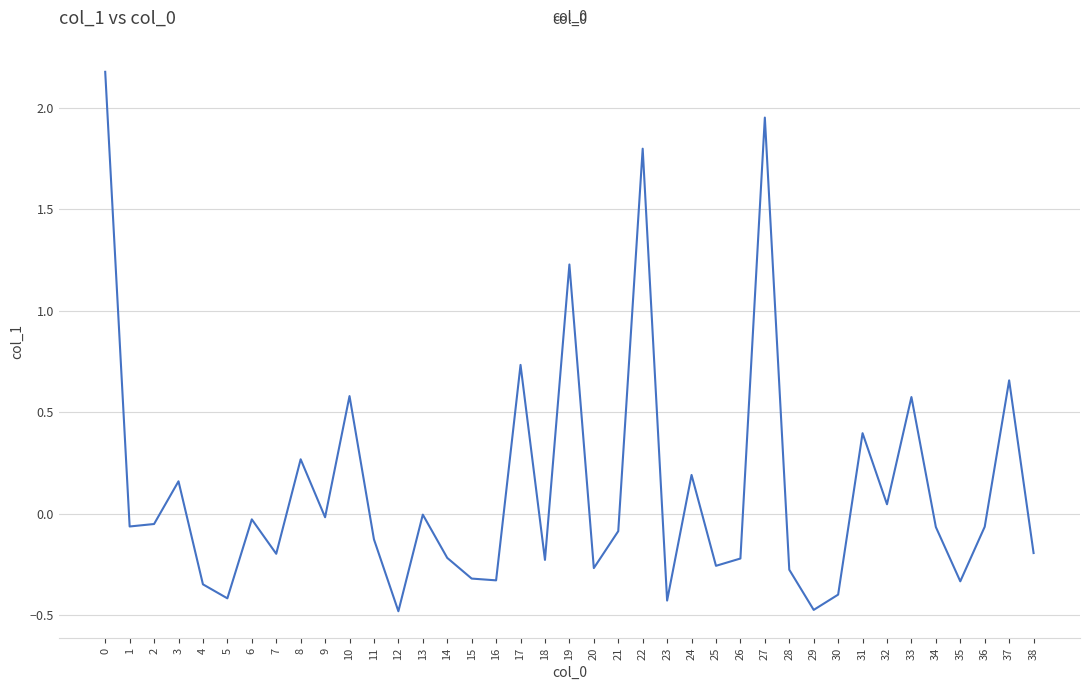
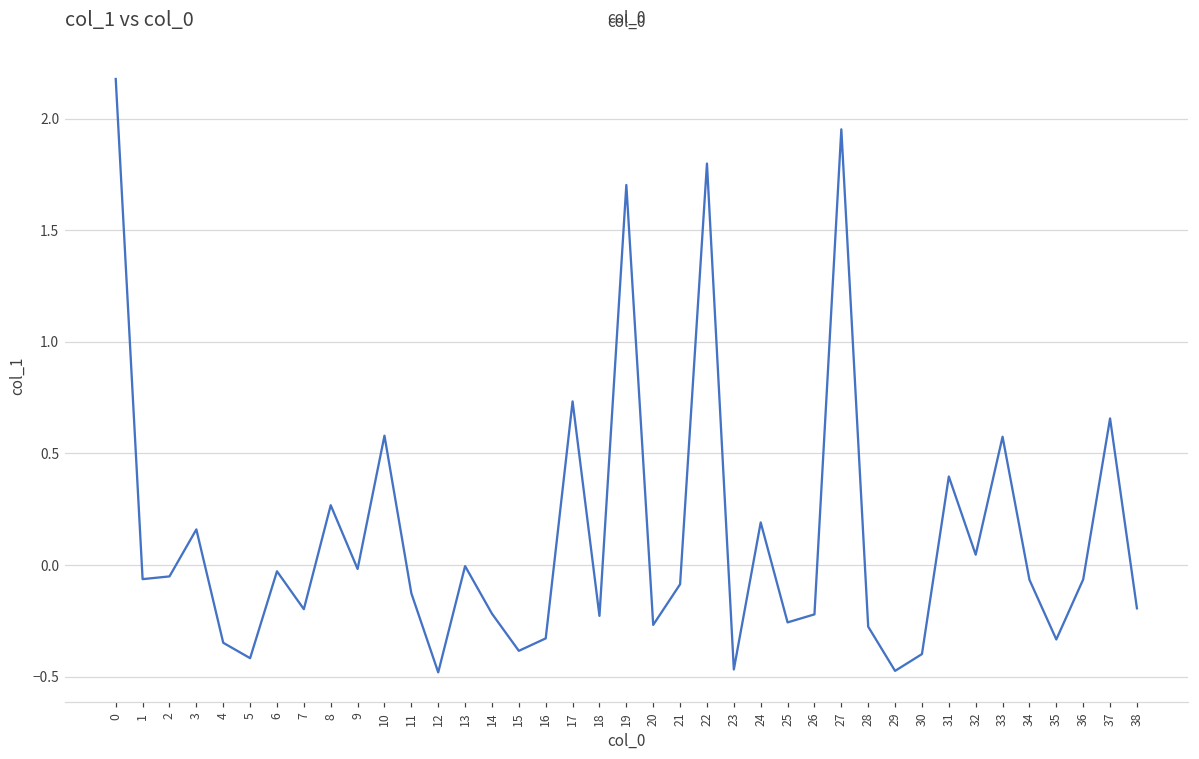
15: -0.32 -> -0.38
19: 1.23 -> 1.70
23: -0.43 -> -0.47
